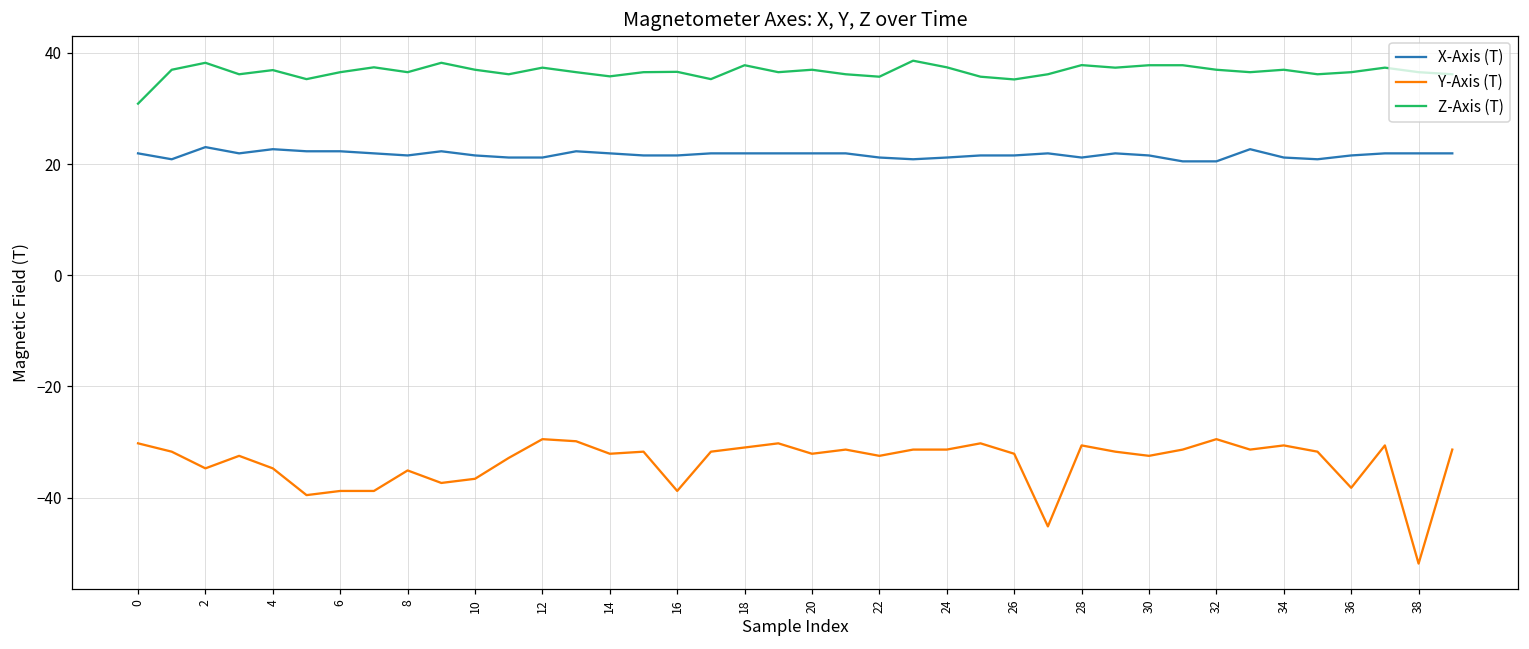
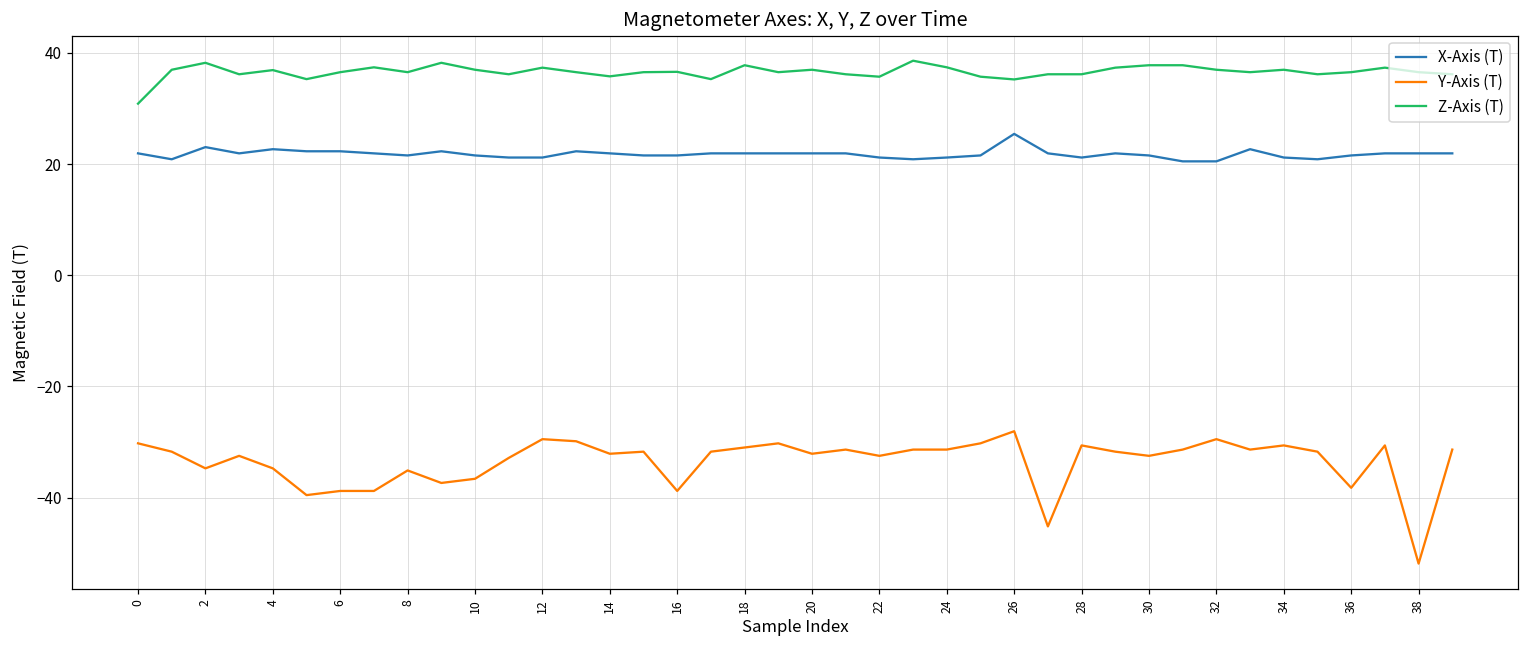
X-Axis (T), 26: 22 -> 25
Y-Axis (T), 26: -32 -> -28
Z-Axis (T), 28: 38 -> 36
